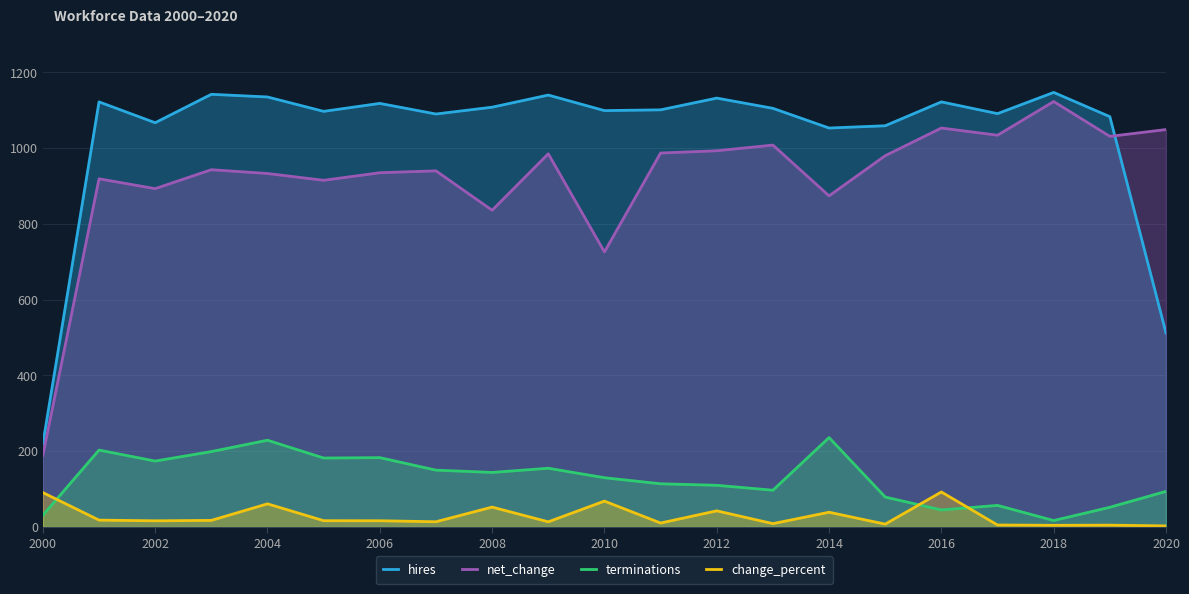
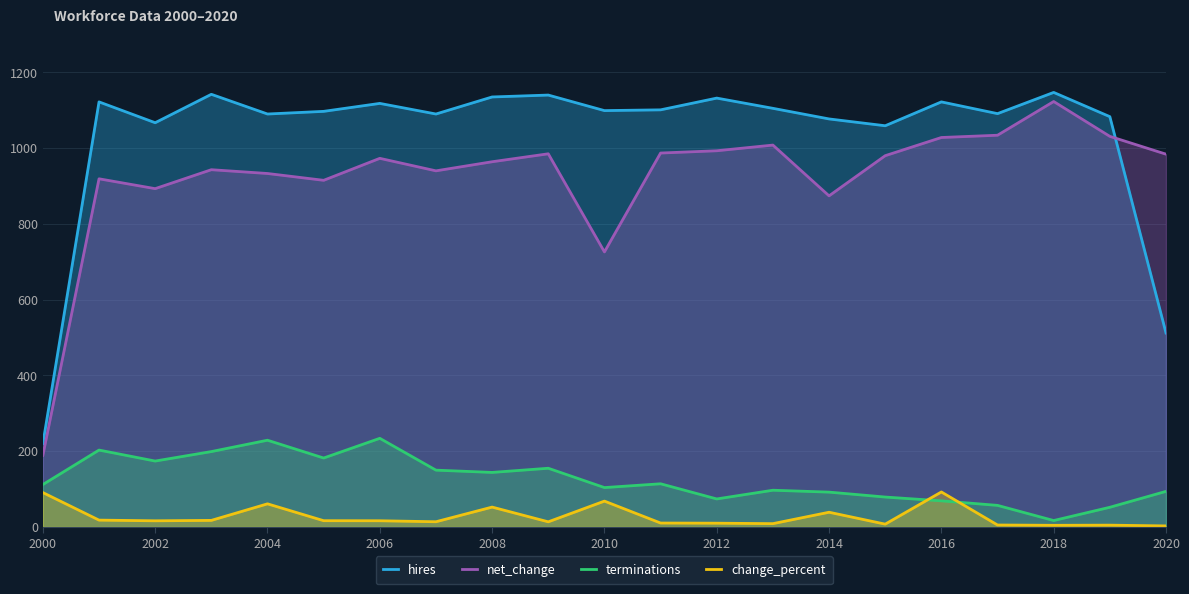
terminations, 2000: 30 -> 110
hires, 2004: 1140 -> 1090
net_change, 2006: 940 -> 970
terminations, 2006: 180 -> 230
hires, 2008: 1110 -> 1140
net_change, 2008: 840 -> 960
terminations, 2010: 130 -> 100
terminations, 2012: 110 -> 70
change_percent, 2012: 40 -> 10
hires, 2014: 1050 -> 1080
terminations, 2014: 240 -> 90
net_change, 2016: 1050 -> 1030
terminations, 2016: 50 -> 70
net_change, 2020: 1050 -> 980
